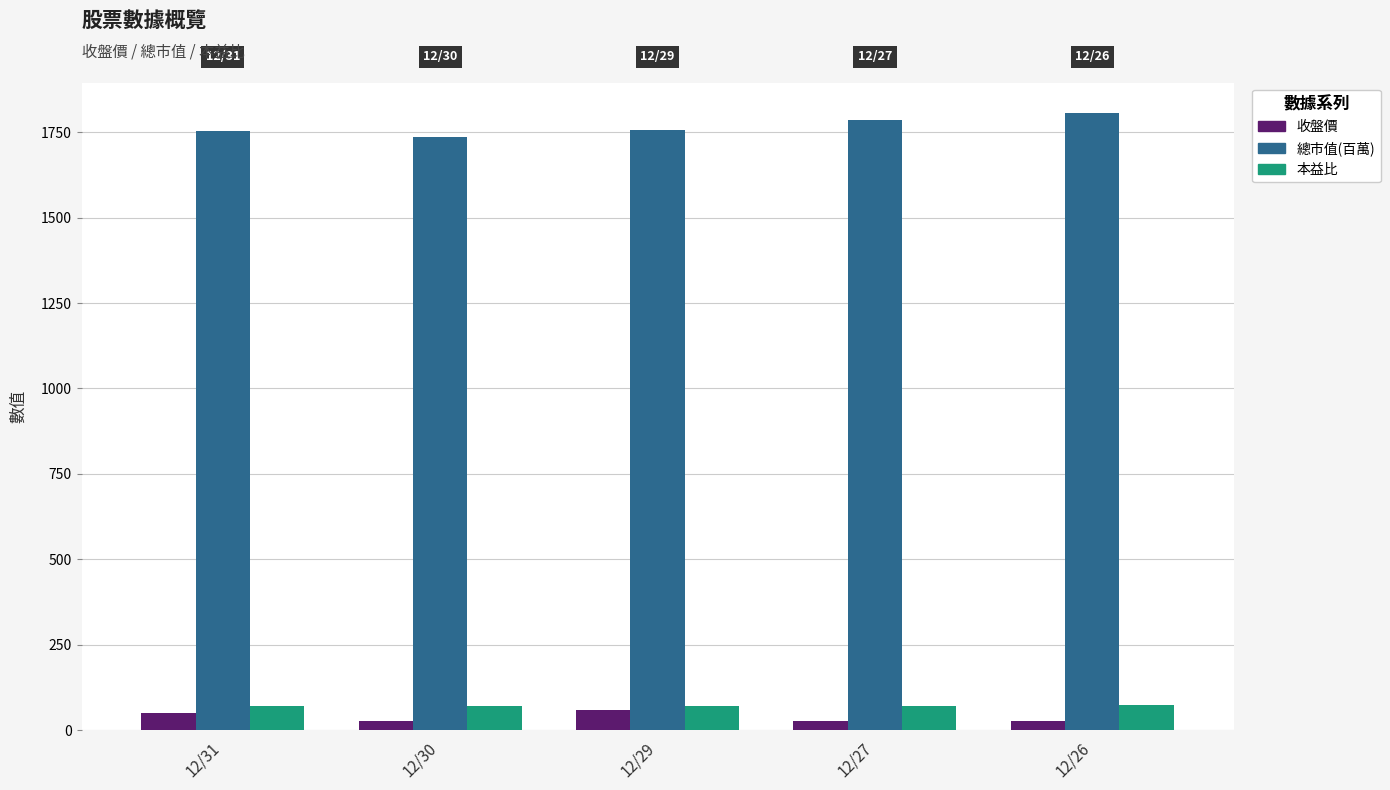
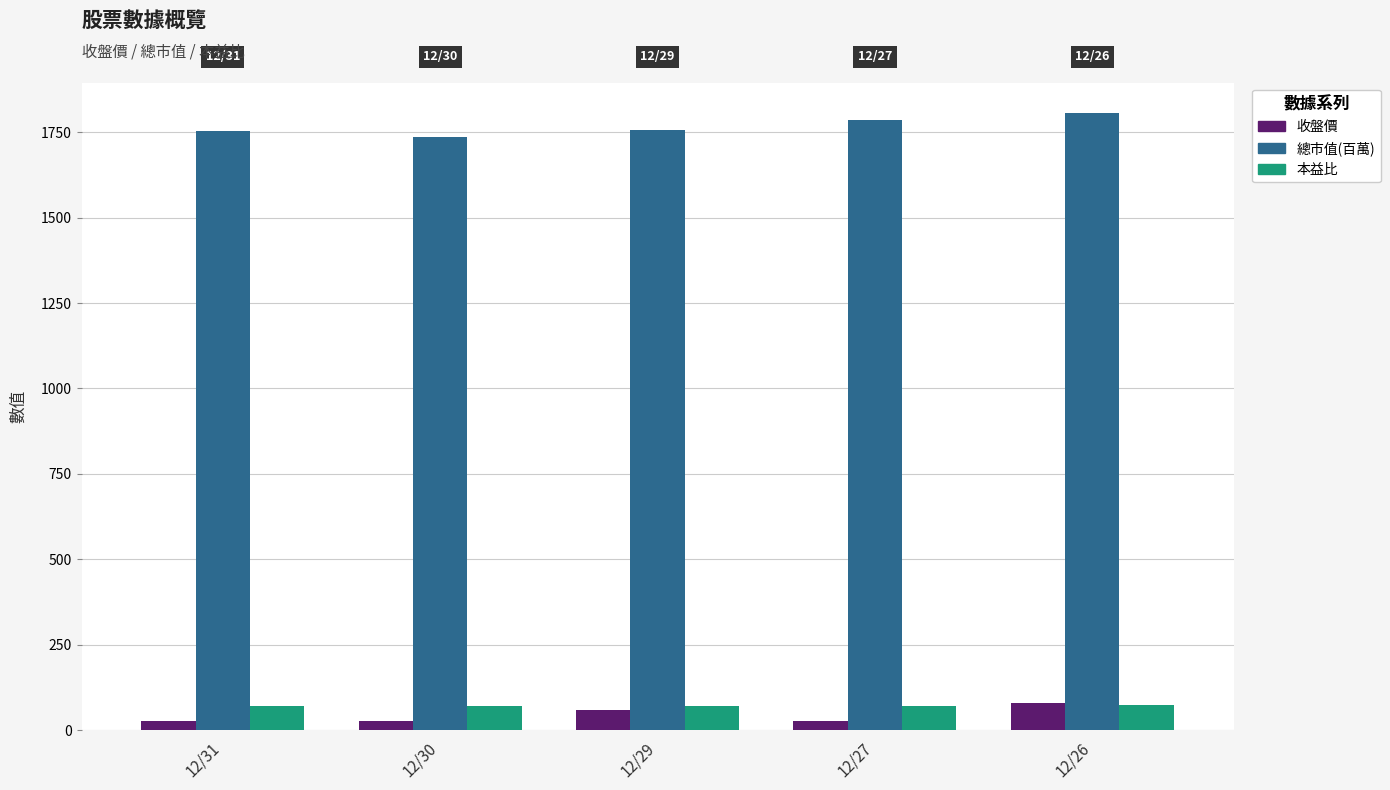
收盤價, 12/31: 50 -> 30
收盤價, 12/26: 30 -> 80
